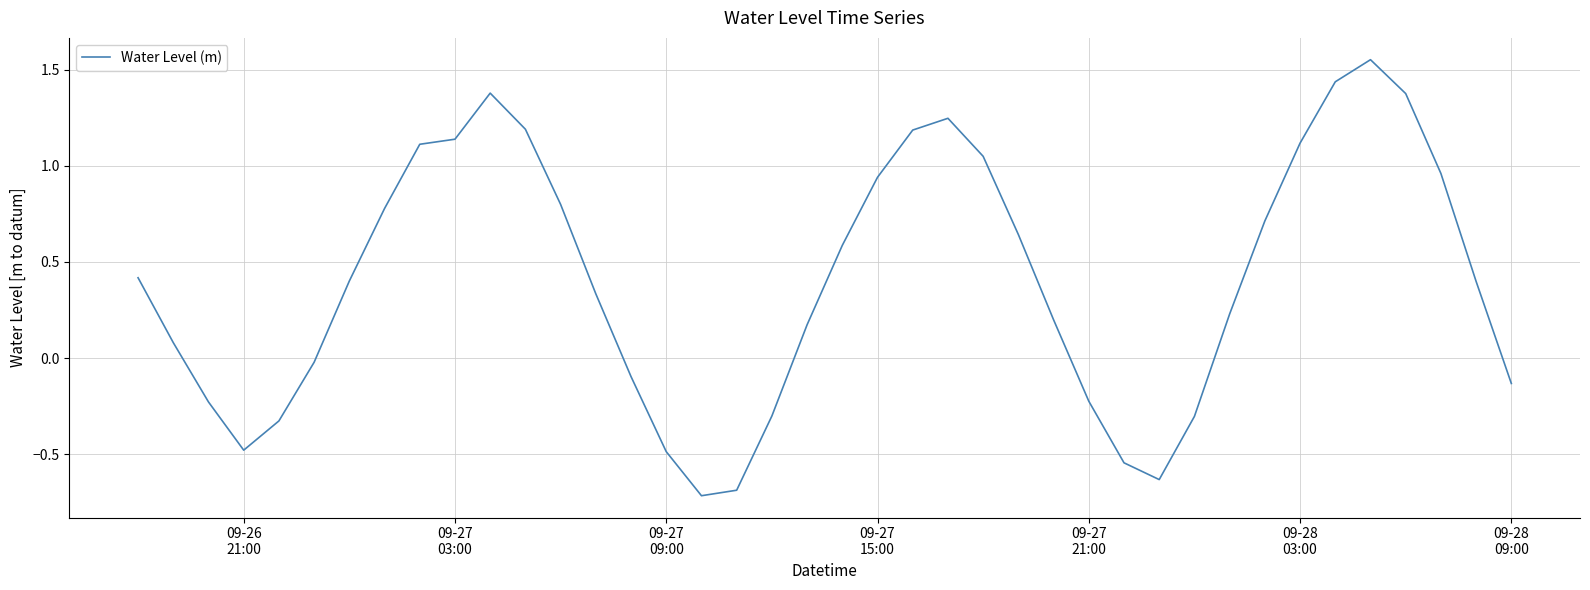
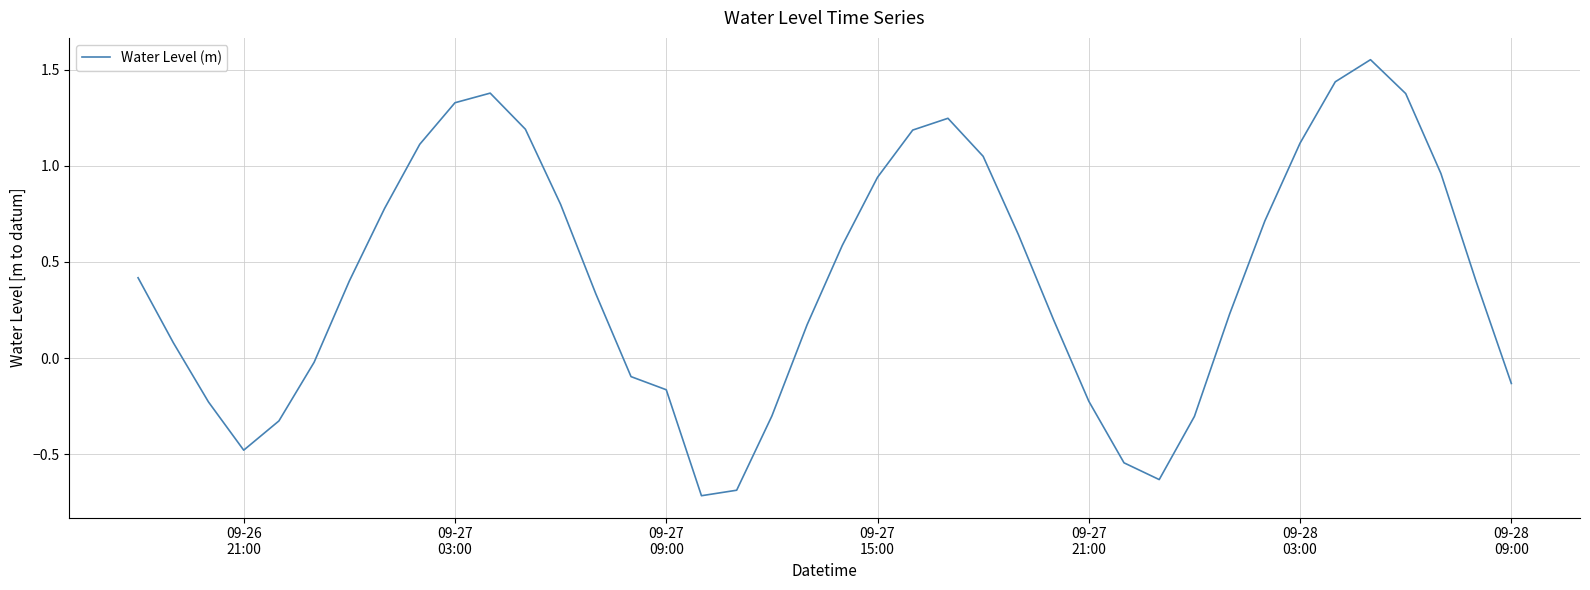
09-27 03:00: 1.14 -> 1.33
09-27 09:00: -0.49 -> -0.16
